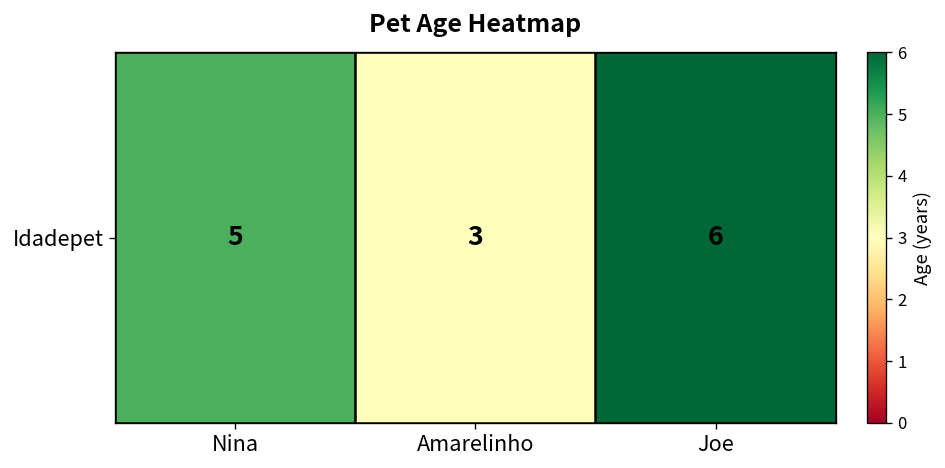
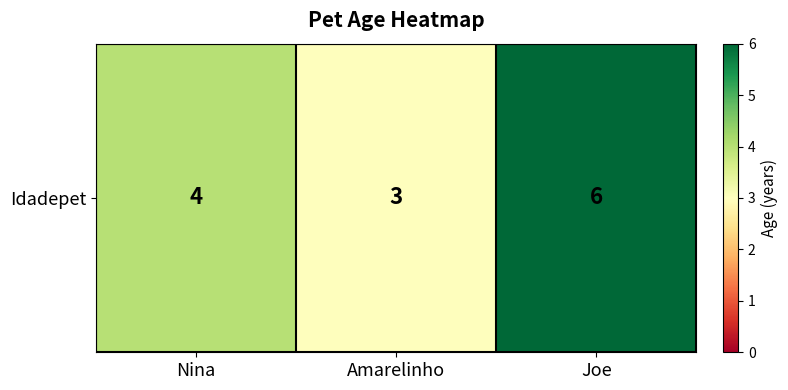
Idadepet, Nina: 5 -> 4
